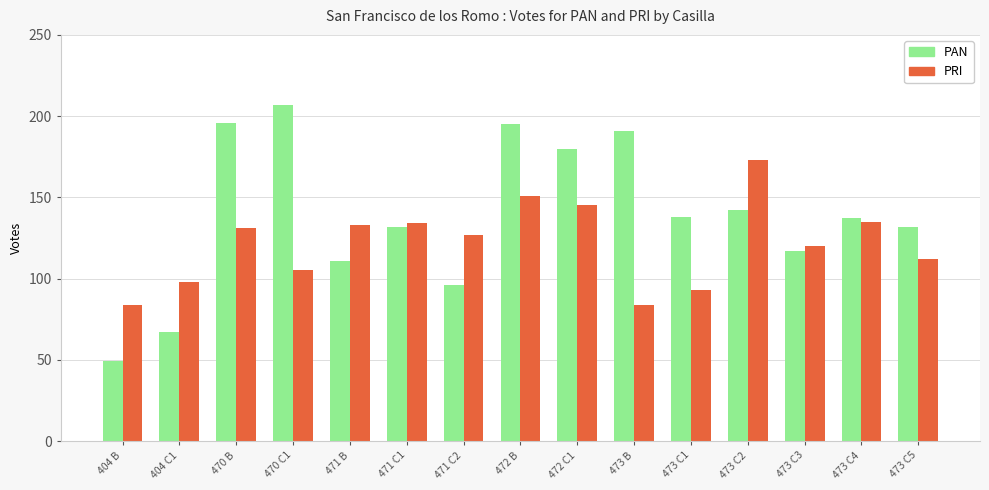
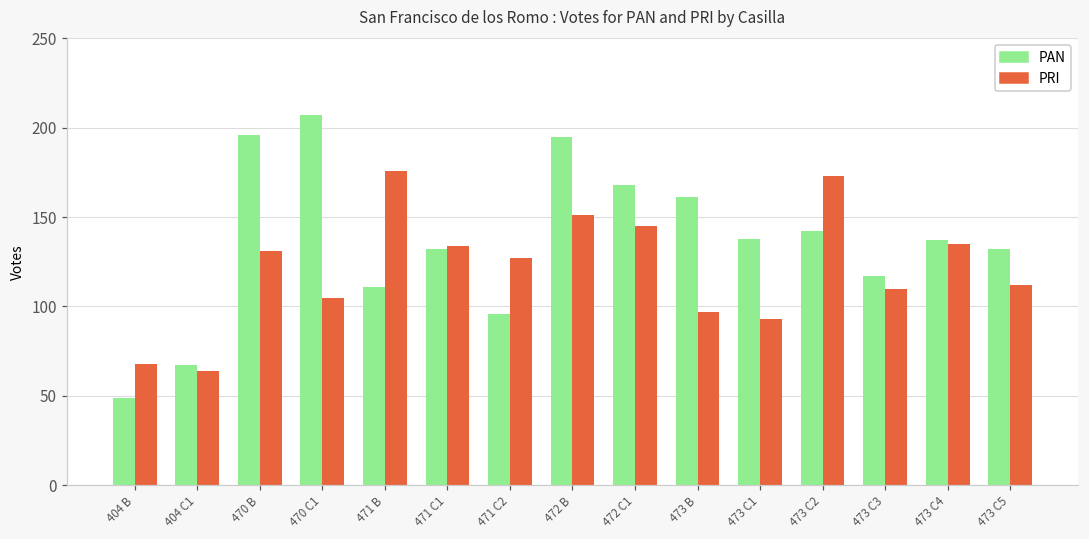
PRI, 404 B: 84 -> 68
PRI, 404 C1: 98 -> 64
PRI, 471 B: 133 -> 176
PAN, 472 C1: 180 -> 168
PAN, 473 B: 191 -> 161
PRI, 473 B: 84 -> 97
PRI, 473 C3: 120 -> 110
